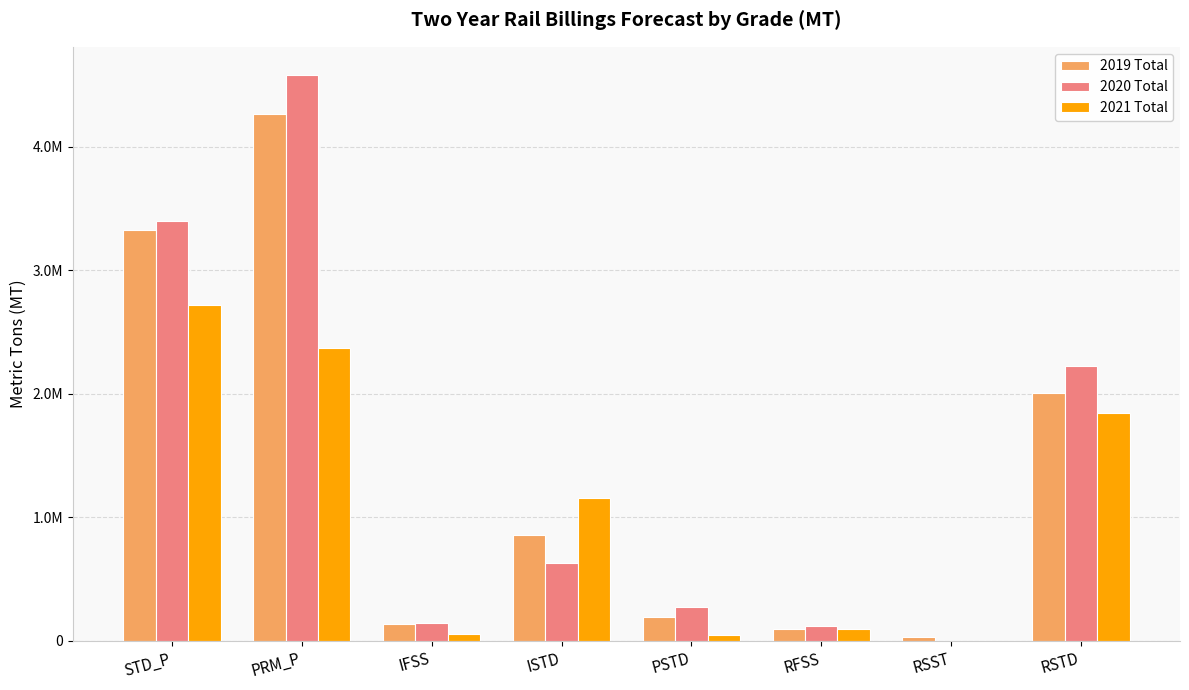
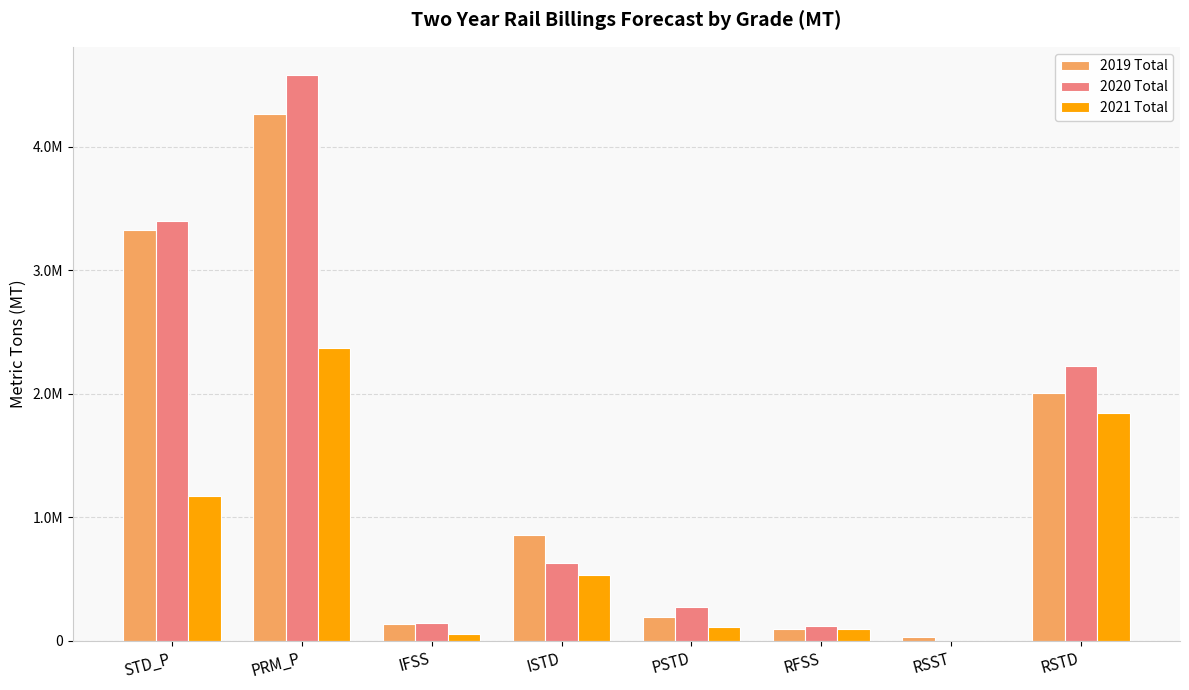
2021 Total, STD_P: 2720000 -> 1170000
2021 Total, ISTD: 1160000 -> 540000
2021 Total, PSTD: 50000 -> 110000
